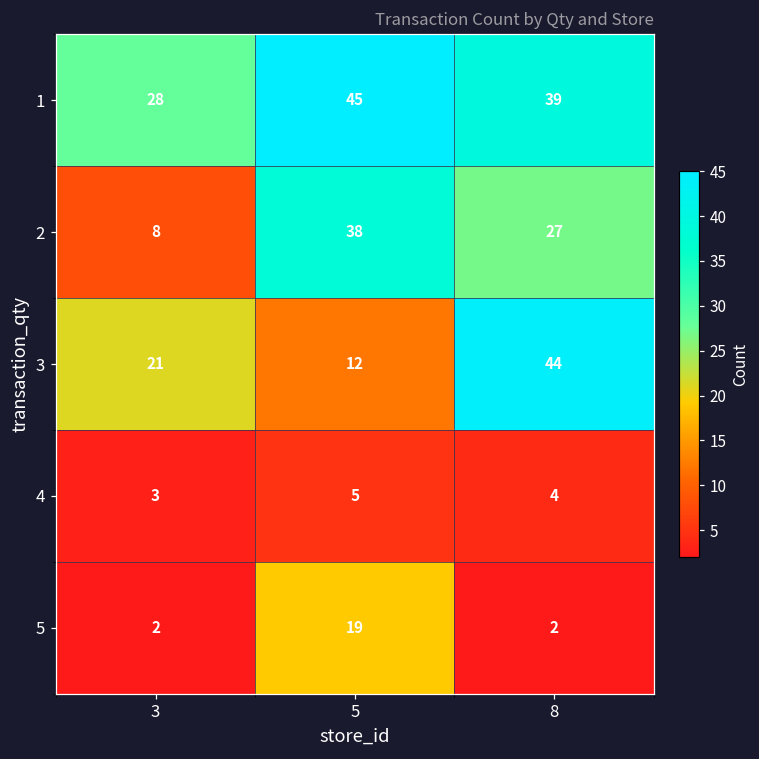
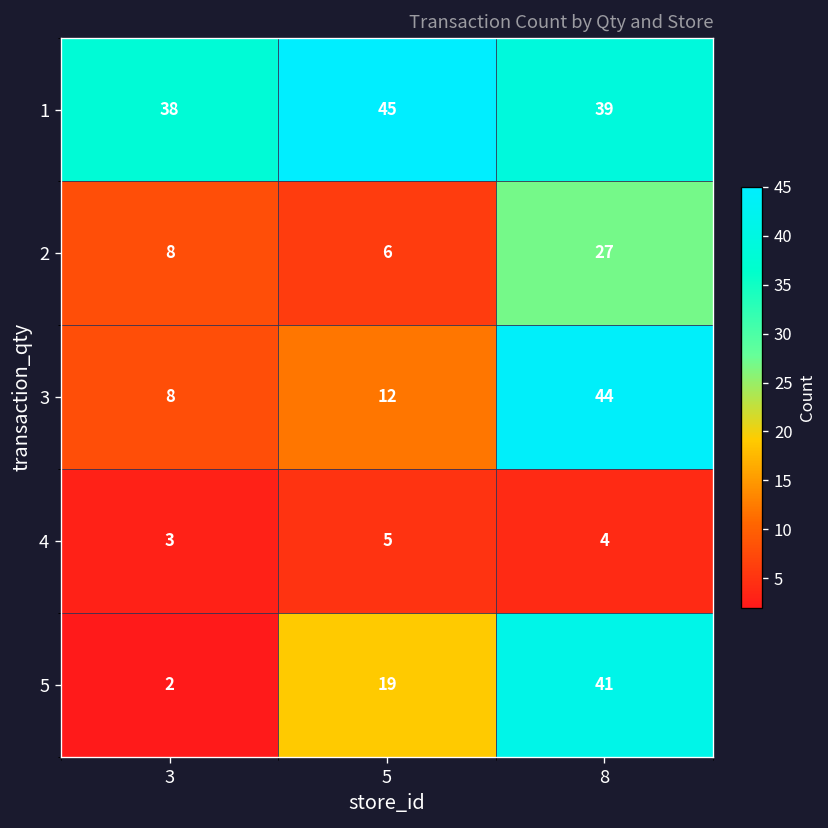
1, 3: 28 -> 38
2, 5: 38 -> 6
3, 3: 21 -> 8
5, 8: 2 -> 41
